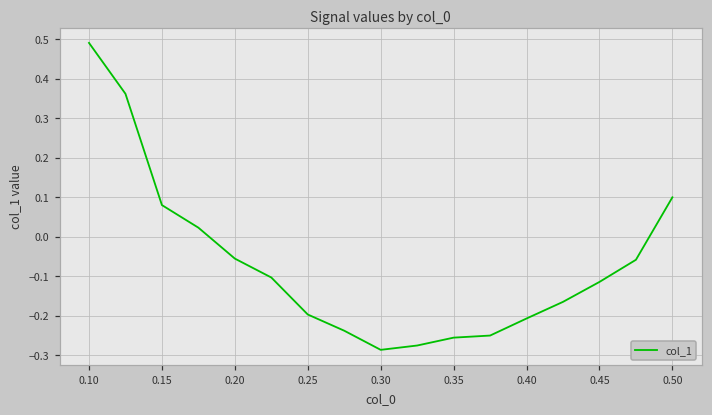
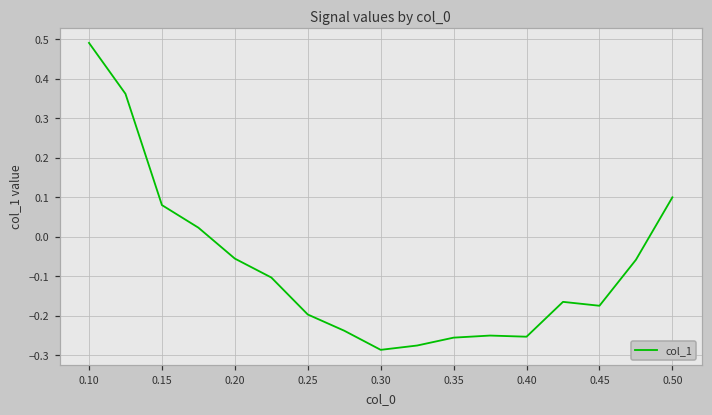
0.40: -0.21 -> -0.25
0.45: -0.11 -> -0.17
